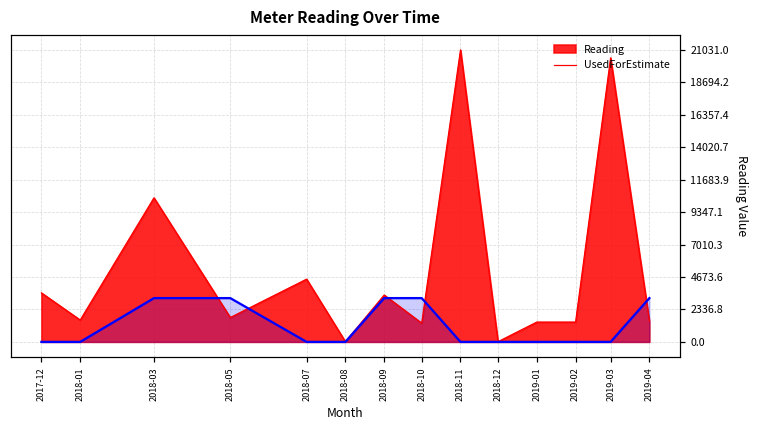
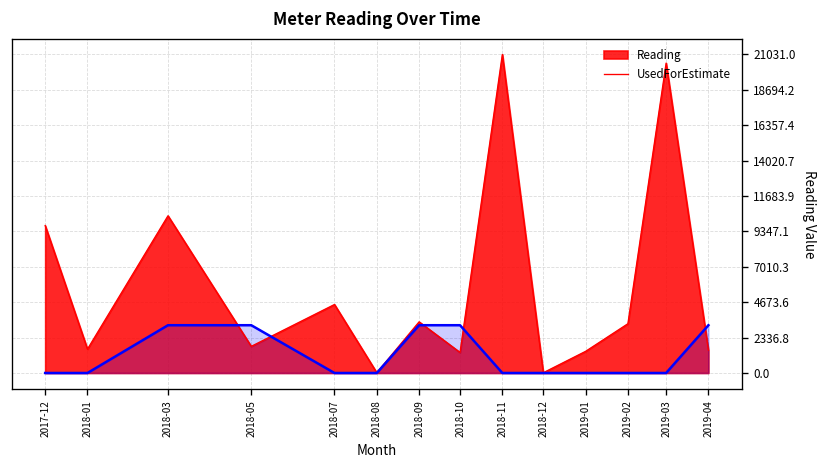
Reading, 2017-12: 3500 -> 9700
Reading, 2019-02: 1400 -> 3300
